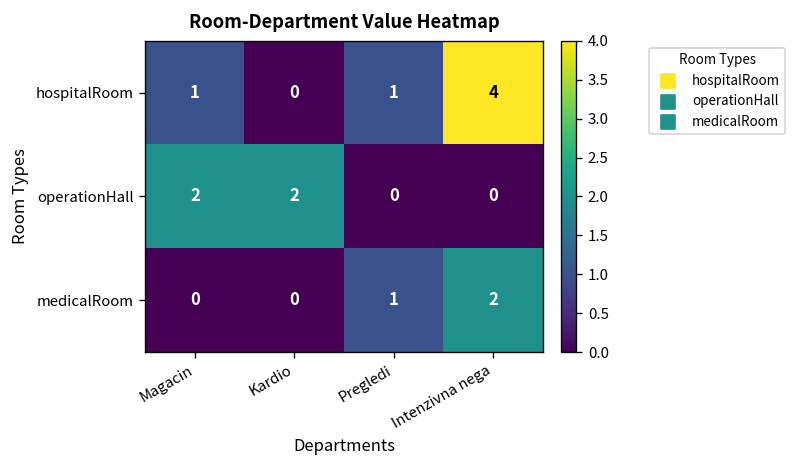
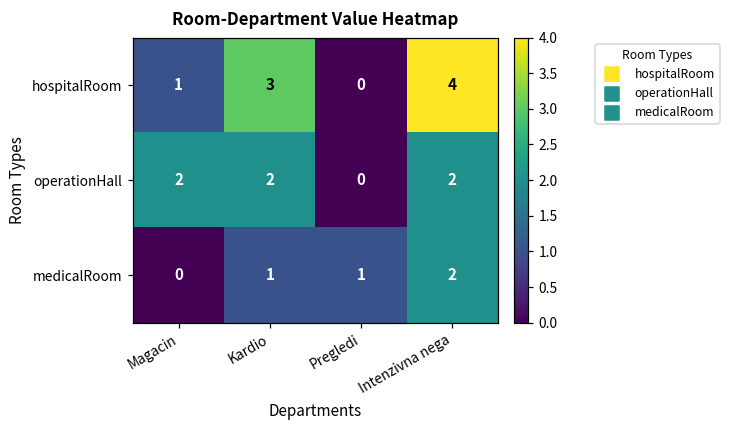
hospitalRoom, Kardio: 0 -> 3
hospitalRoom, Pregledi: 1 -> 0
operationHall, Intenzivna nega: 0 -> 2
medicalRoom, Kardio: 0 -> 1
